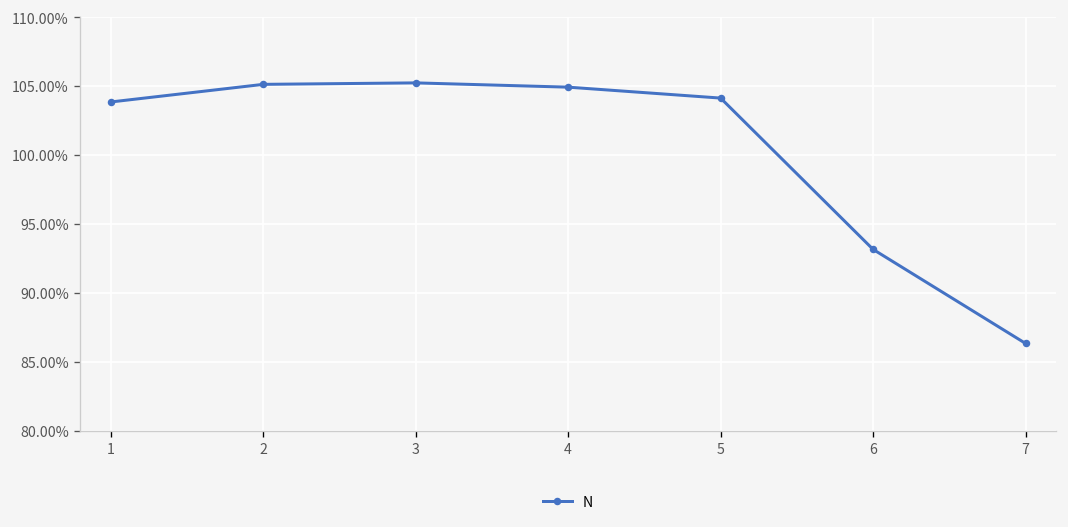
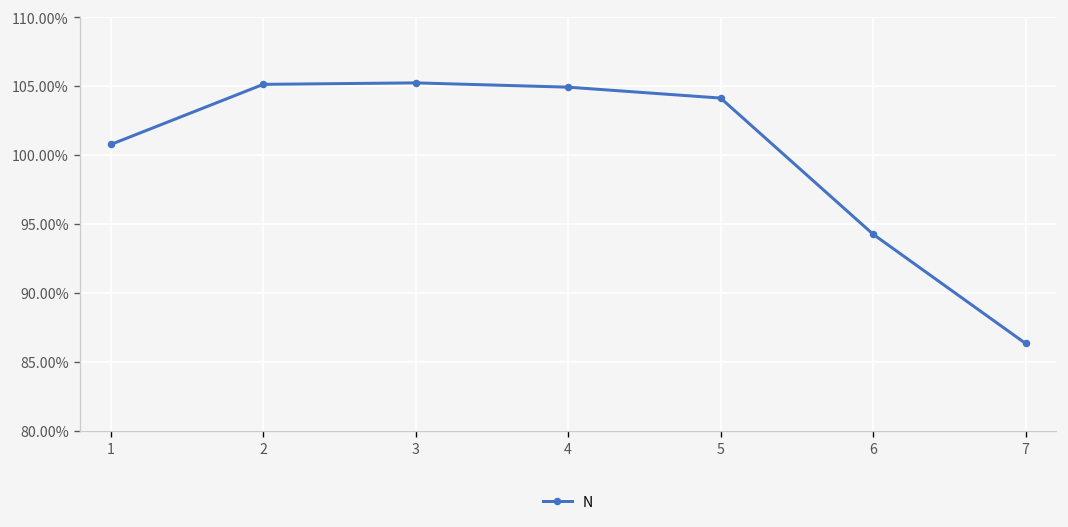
1: 103.9% -> 100.8%
6: 93.2% -> 94.3%
